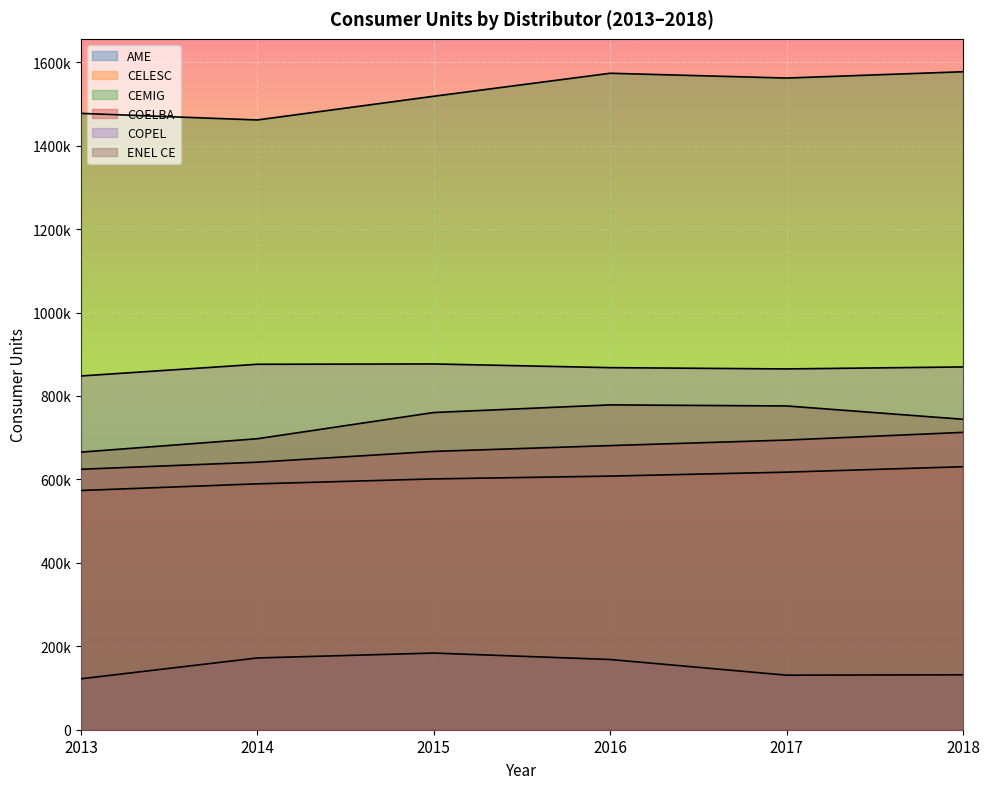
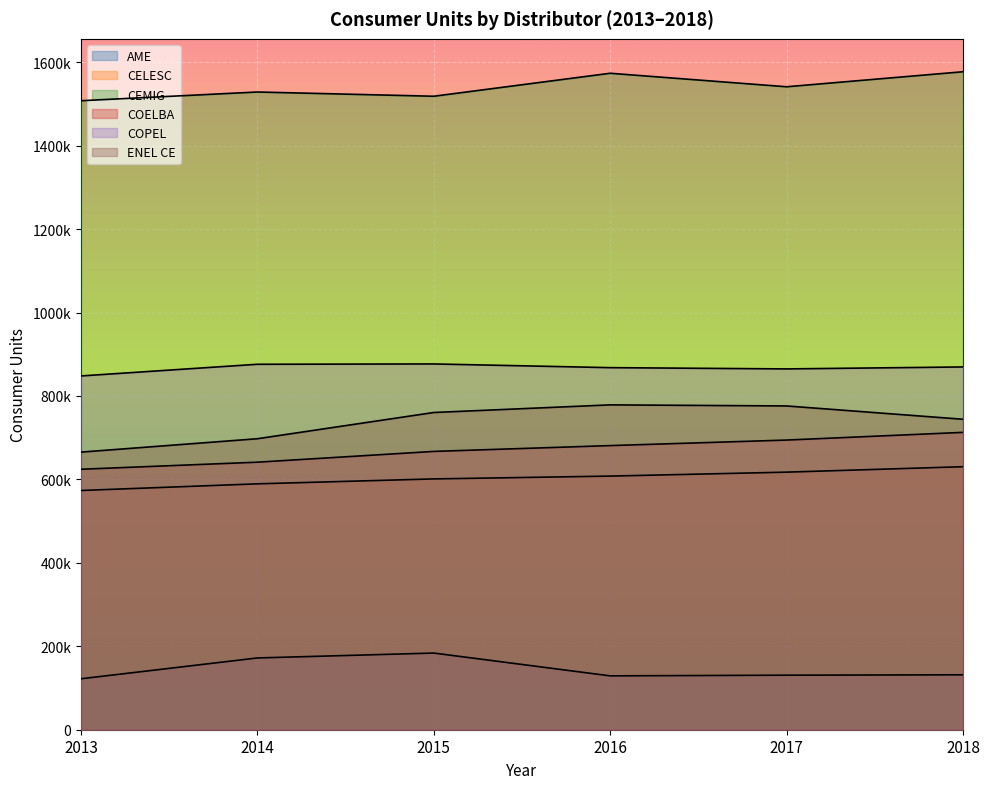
CEMIG, 2013: 1480000 -> 1510000
CEMIG, 2014: 1460000 -> 1530000
AME, 2016: 170000 -> 130000
CEMIG, 2017: 1560000 -> 1540000
